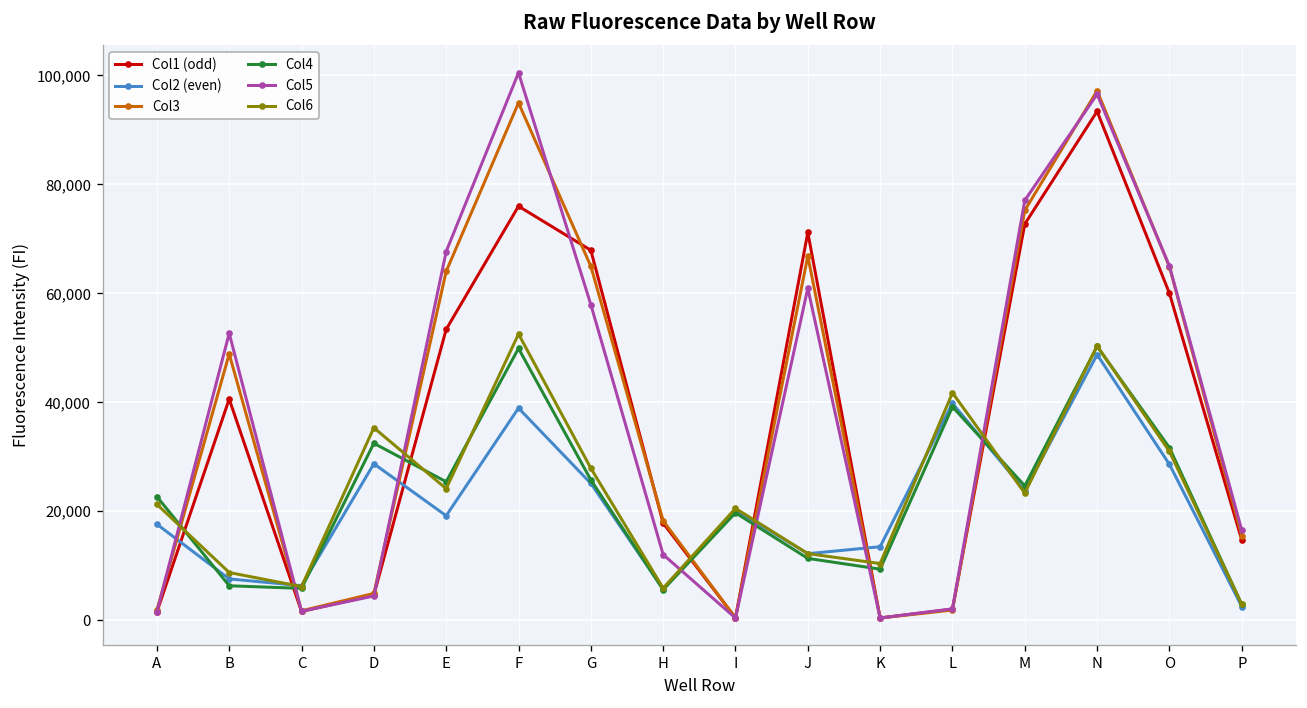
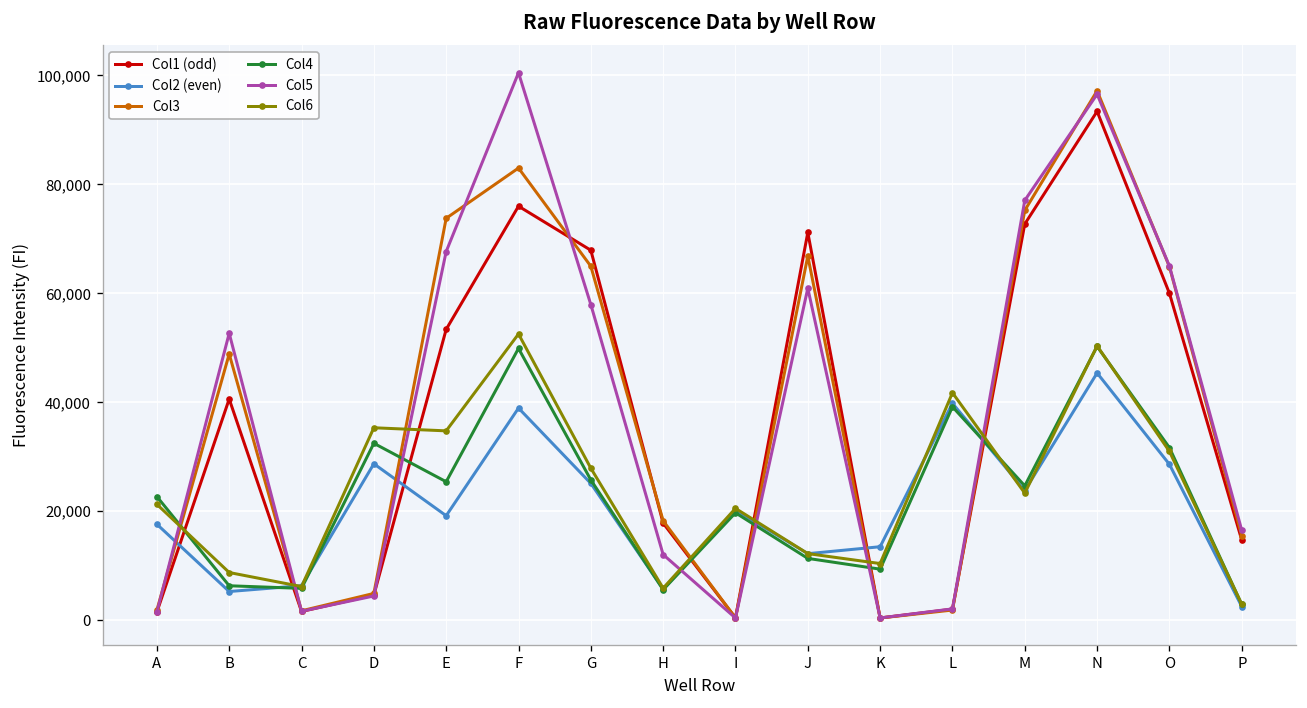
Col2 (even), B: 8,000 -> 5,000
Col3, E: 64,000 -> 74,000
Col6, E: 24,000 -> 35,000
Col3, F: 95,000 -> 83,000
Col2 (even), N: 49,000 -> 45,000
